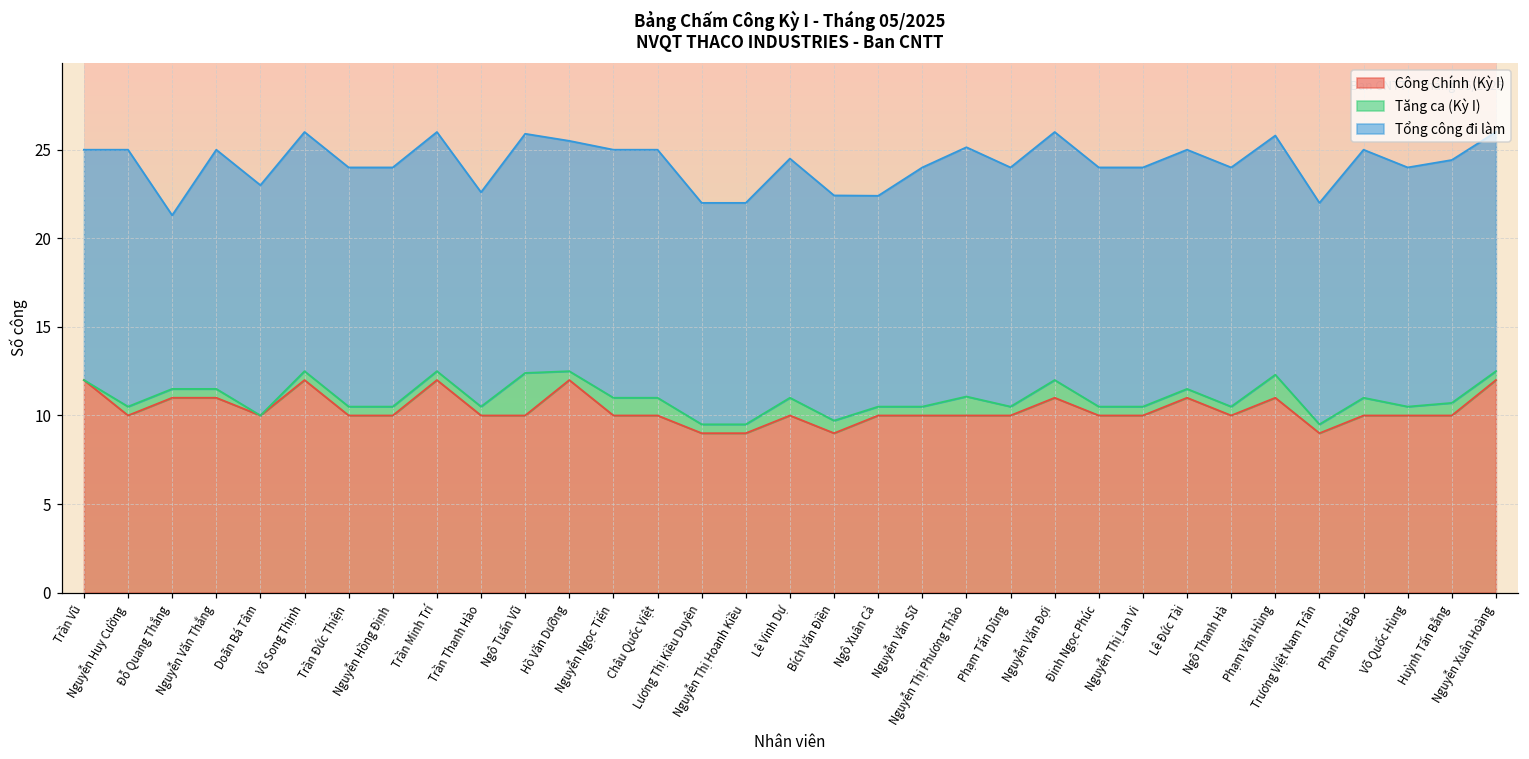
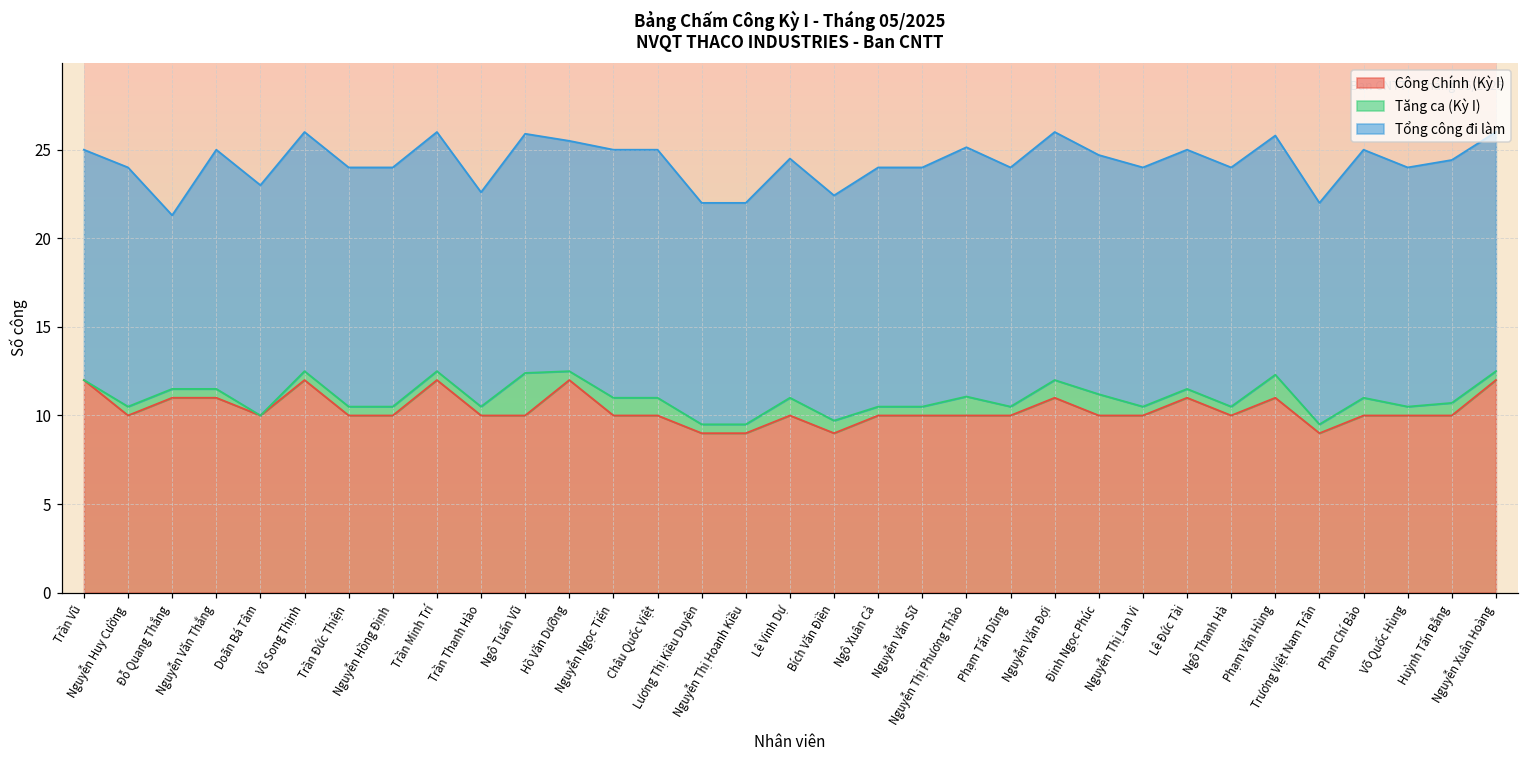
Tổng công đi làm, Nguyễn Huy Cường: 14.5 -> 13.5
Tổng công đi làm, Ngô Xuân Cả: 11.9 -> 13.5
Tăng ca (Kỳ I), Đinh Ngọc Phúc: 0.5 -> 1.2
